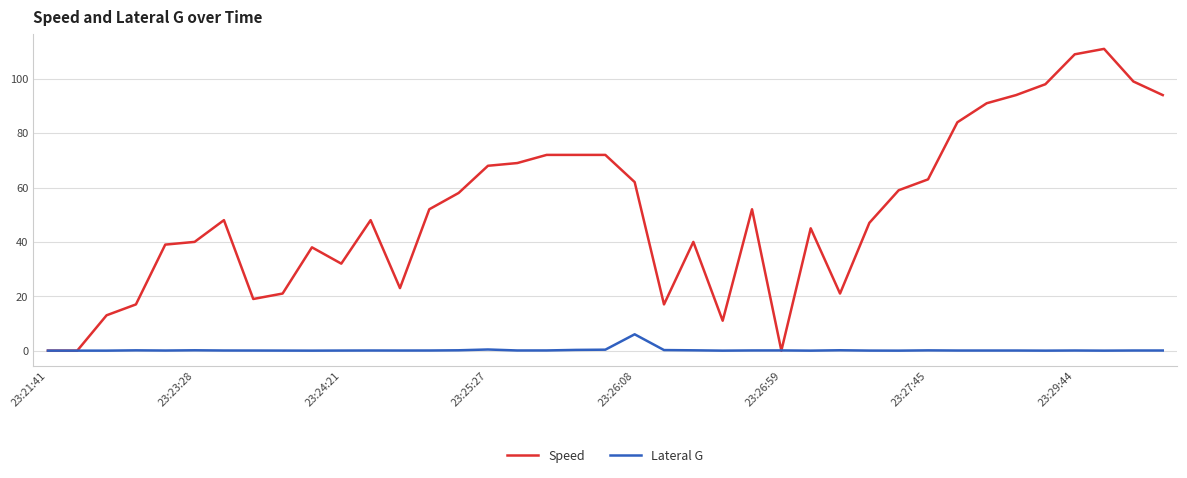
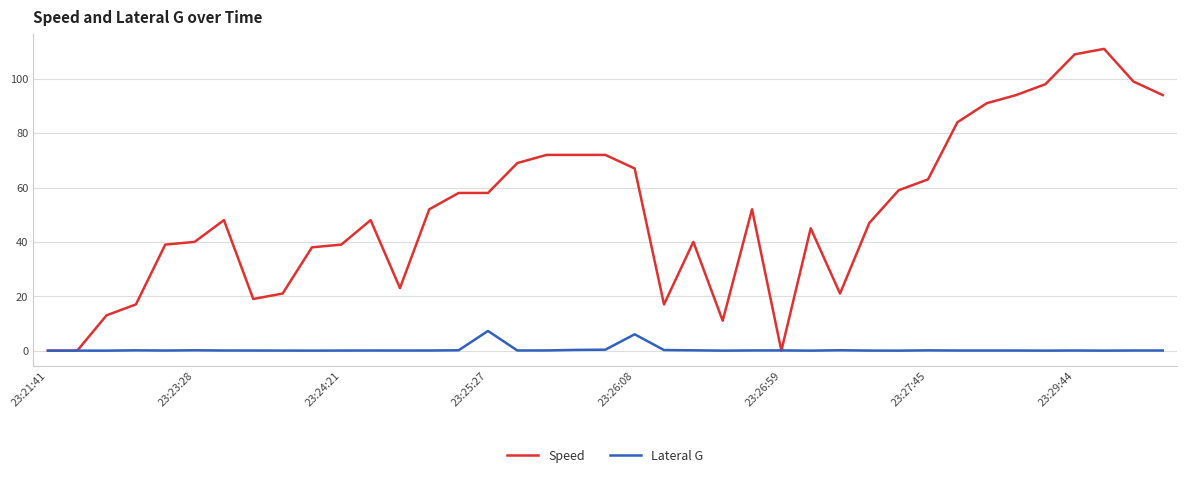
Speed, 23:24:21: 32 -> 39
Speed, 23:25:27: 68 -> 58
Lateral G, 23:25:27: 0 -> 7
Speed, 23:26:08: 62 -> 67
